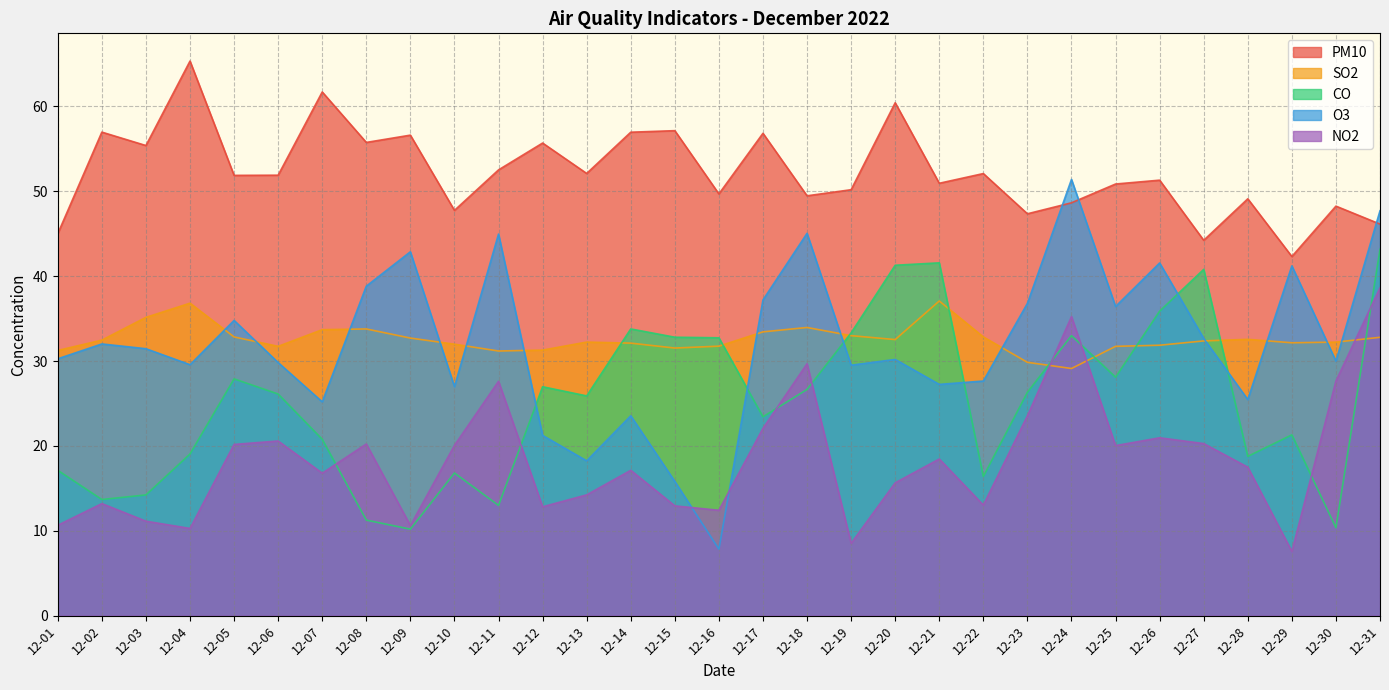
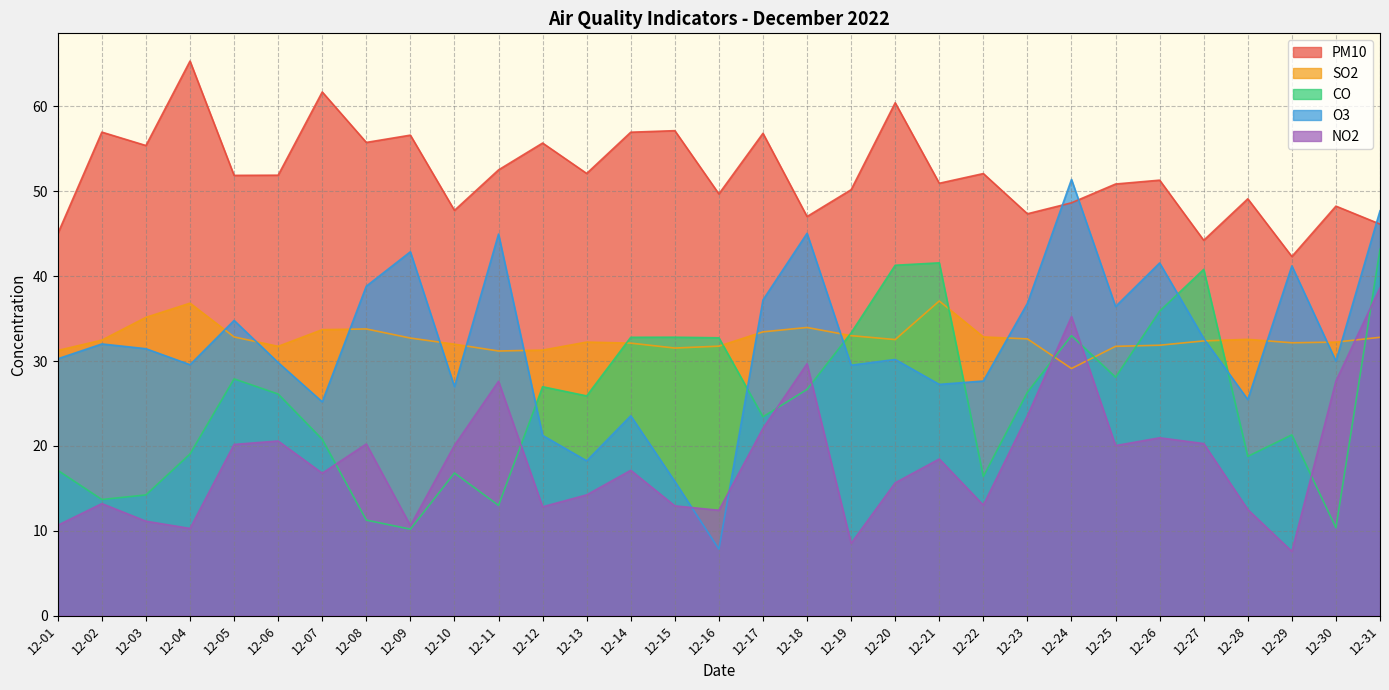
CO, 12-14: 34 -> 33
PM10, 12-18: 49 -> 47
SO2, 12-23: 30 -> 33
NO2, 12-28: 17 -> 13
